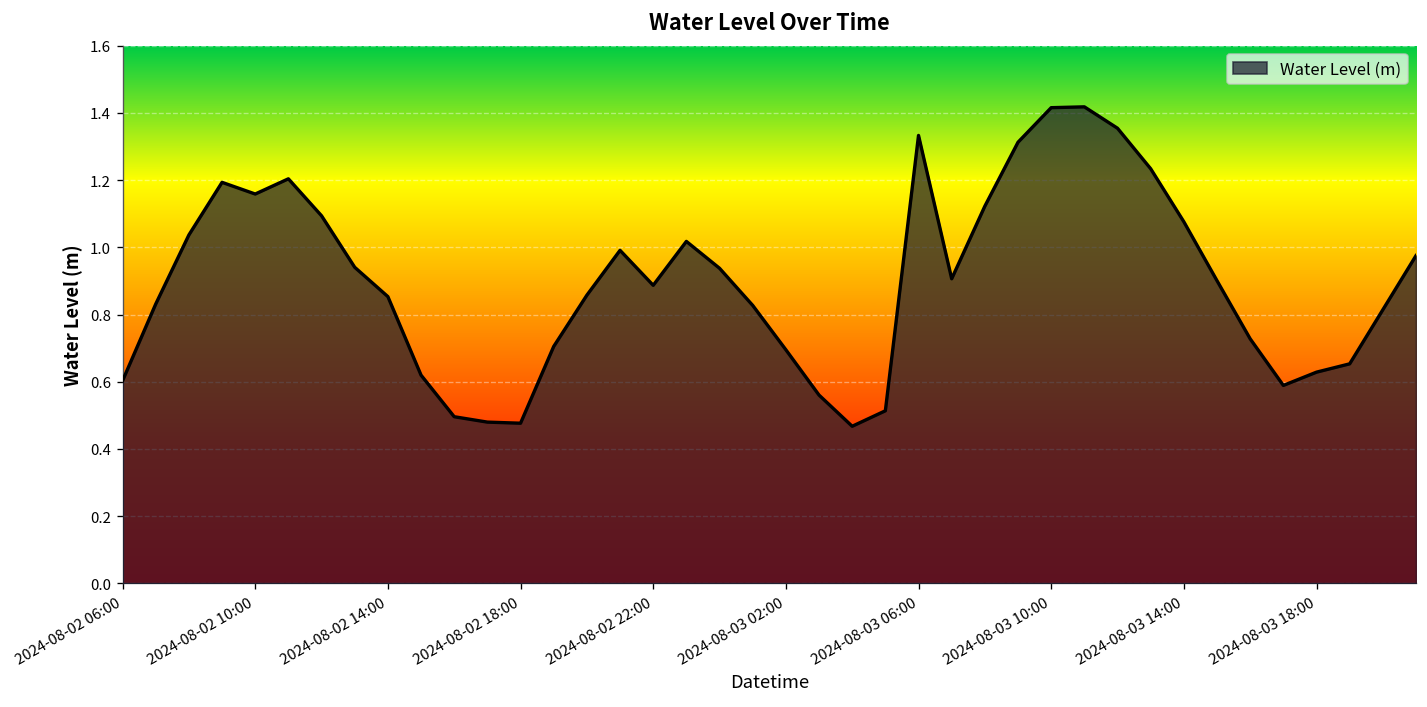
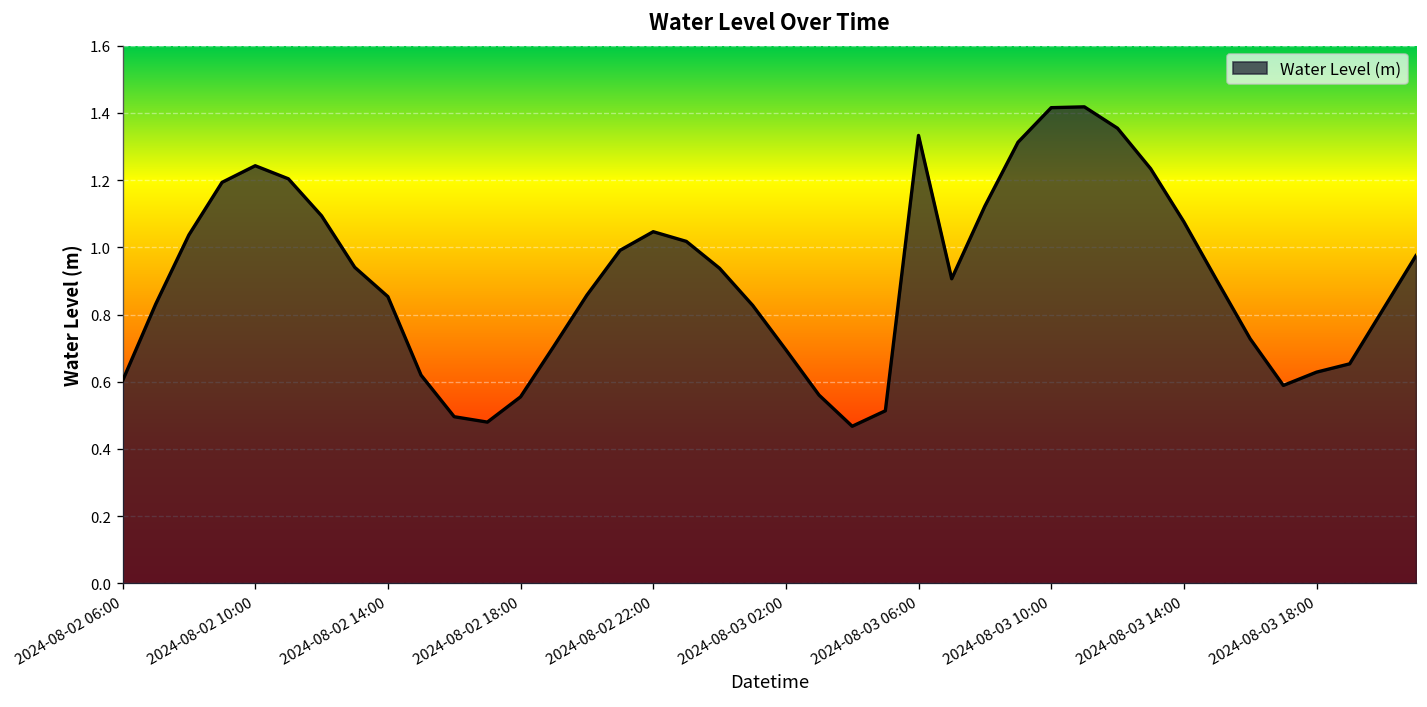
2024-08-02 10:00: 1.16 -> 1.24
2024-08-02 18:00: 0.48 -> 0.56
2024-08-02 22:00: 0.89 -> 1.05
